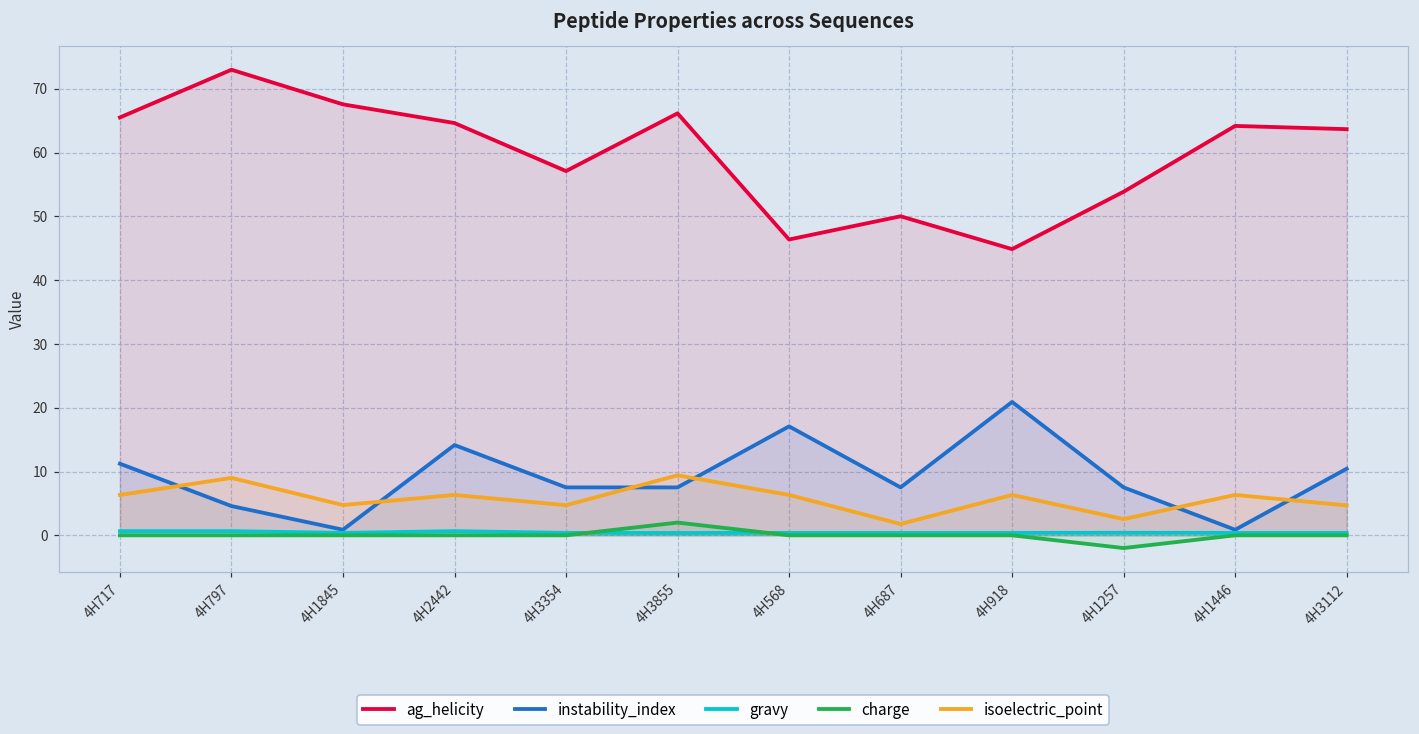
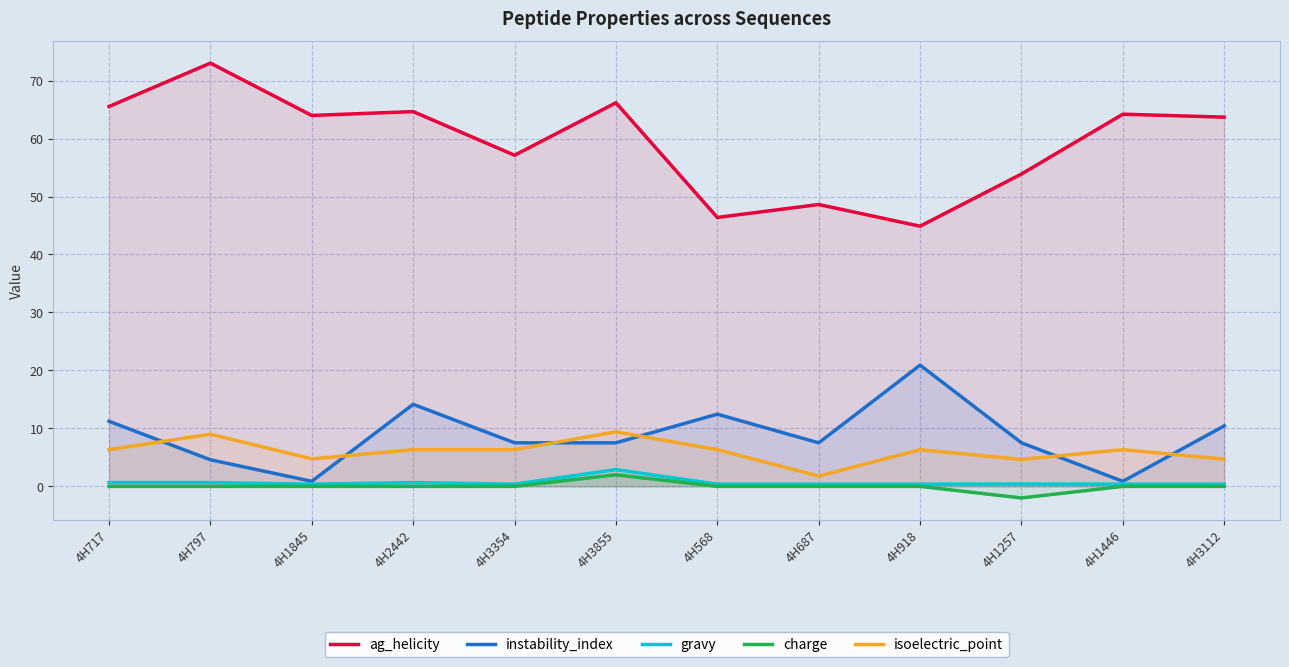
ag_helicity, 4H1845: 68 -> 64
isoelectric_point, 4H3354: 5 -> 6
gravy, 4H3855: 0 -> 3
instability_index, 4H568: 17 -> 12
ag_helicity, 4H687: 50 -> 49
isoelectric_point, 4H1257: 3 -> 5
